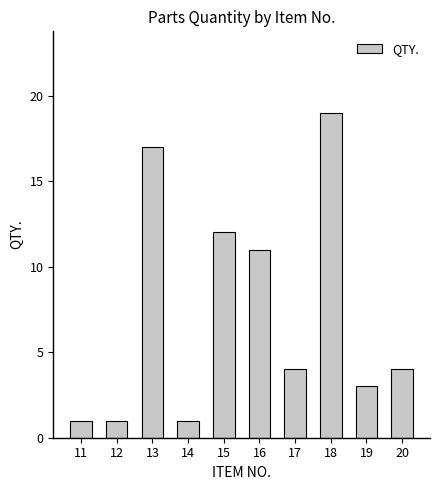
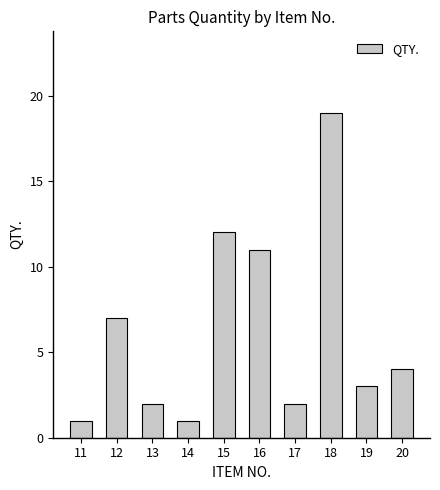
12: 1 -> 7
13: 17 -> 2
17: 4 -> 2
